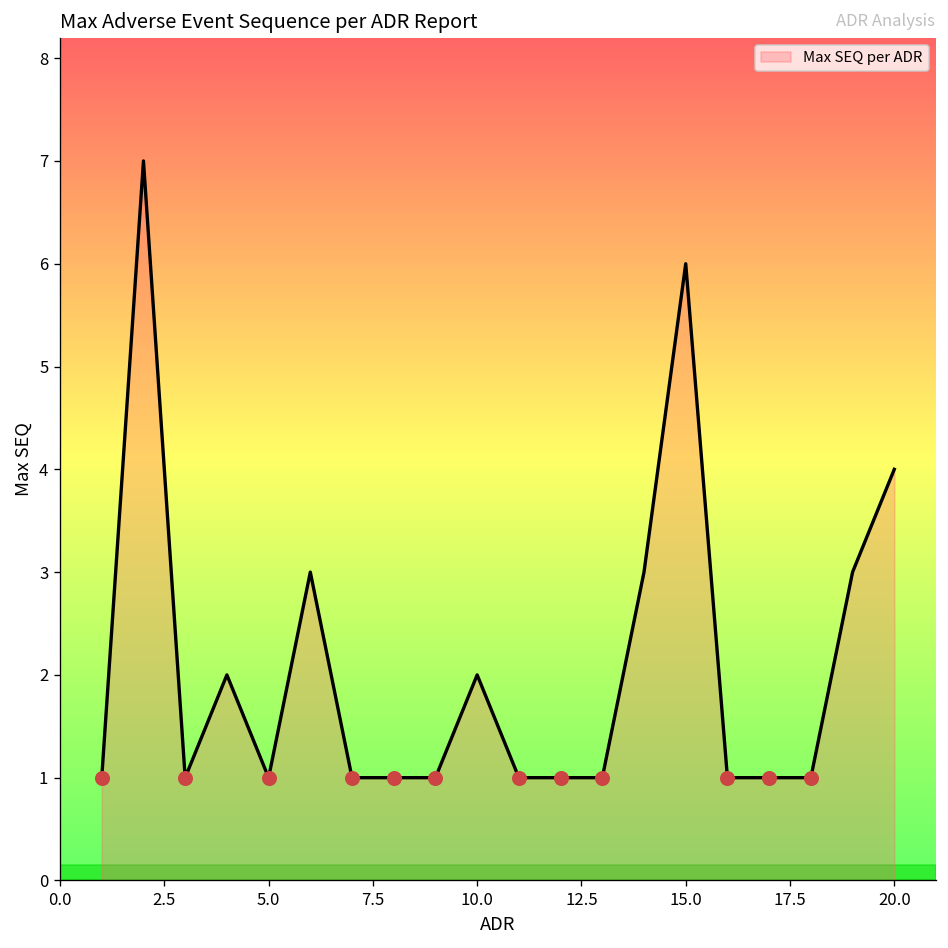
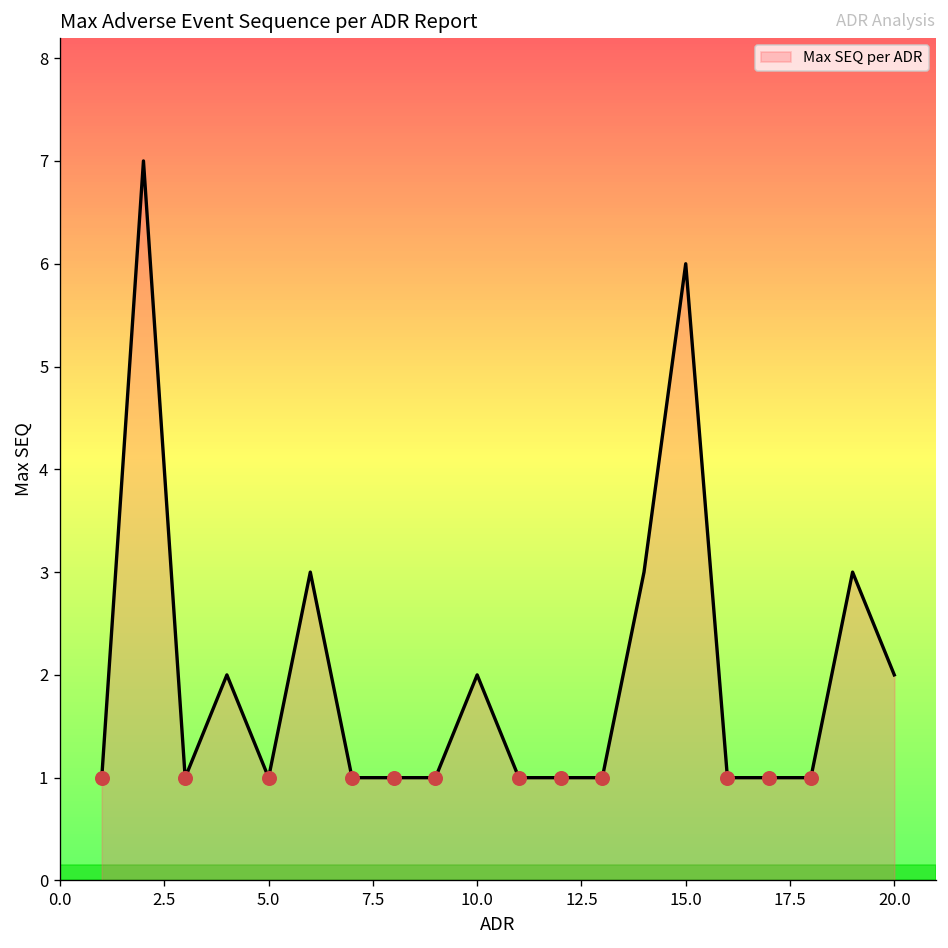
Max SEQ per ADR, 20.0: 4 -> 2
